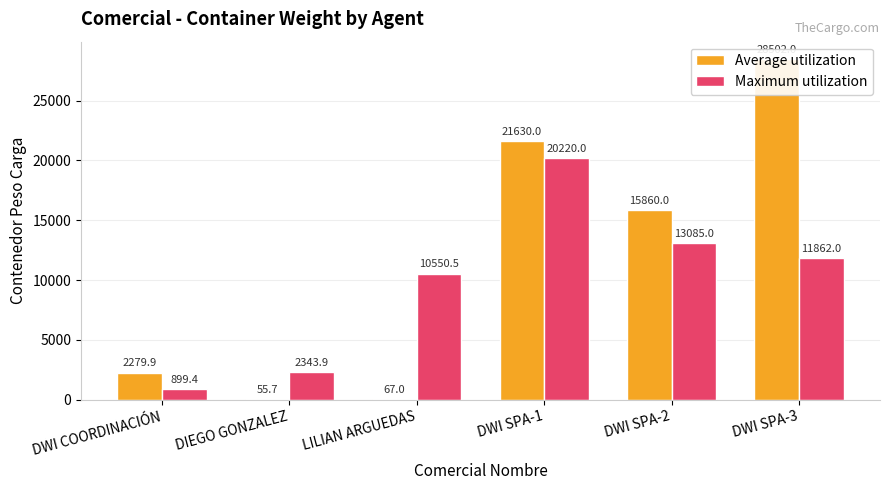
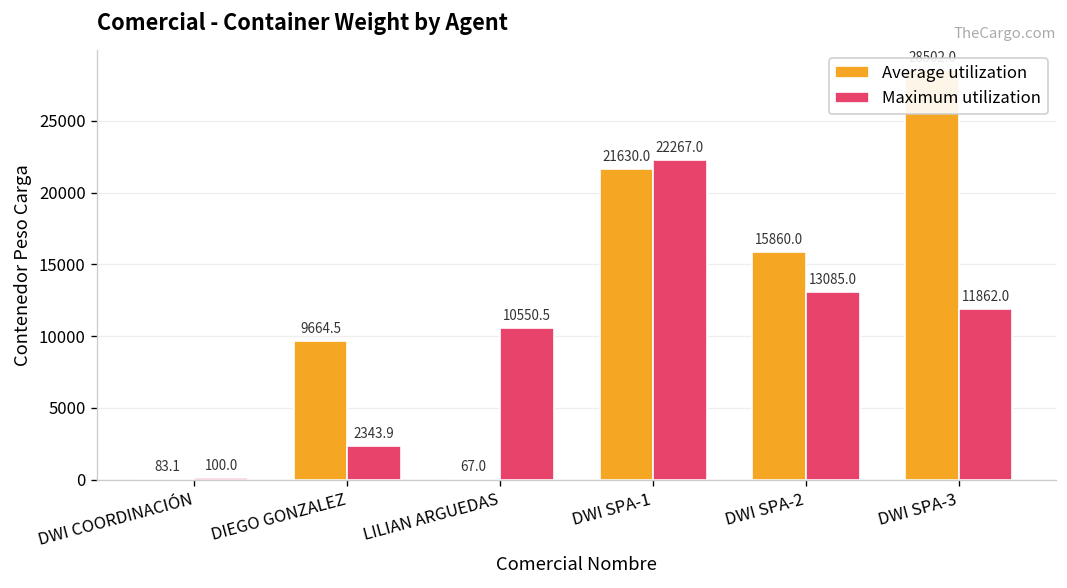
Average utilization, DWI COORDINACIÓN: 2279.9 -> 83.1
Maximum utilization, DWI COORDINACIÓN: 899.4 -> 100.0
Average utilization, DIEGO GONZALEZ: 55.7 -> 9664.5
Maximum utilization, DWI SPA-1: 20220.0 -> 22267.0
